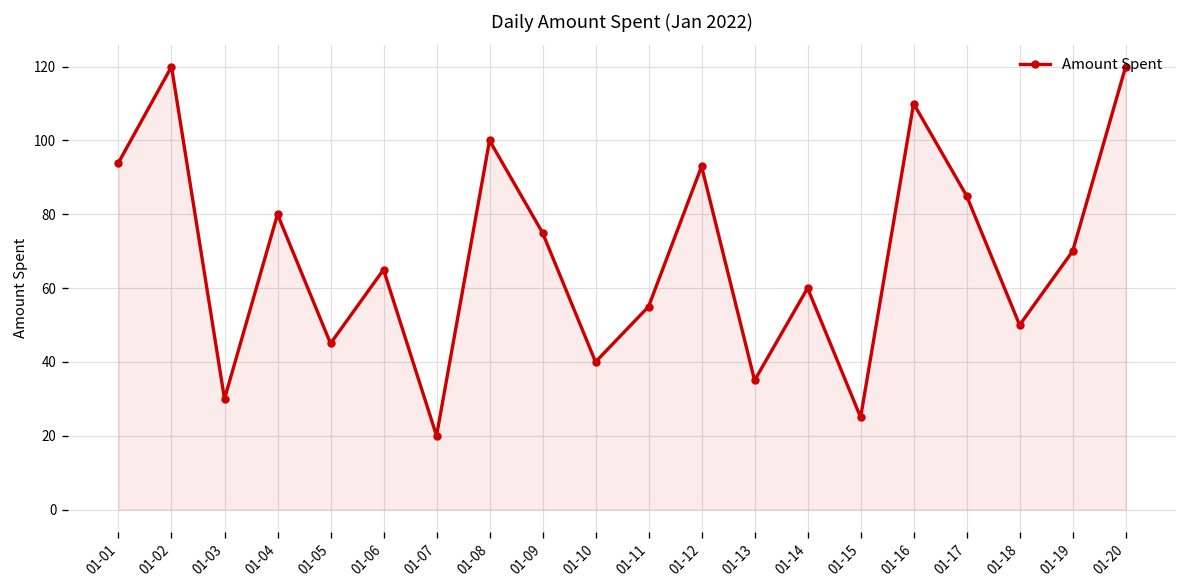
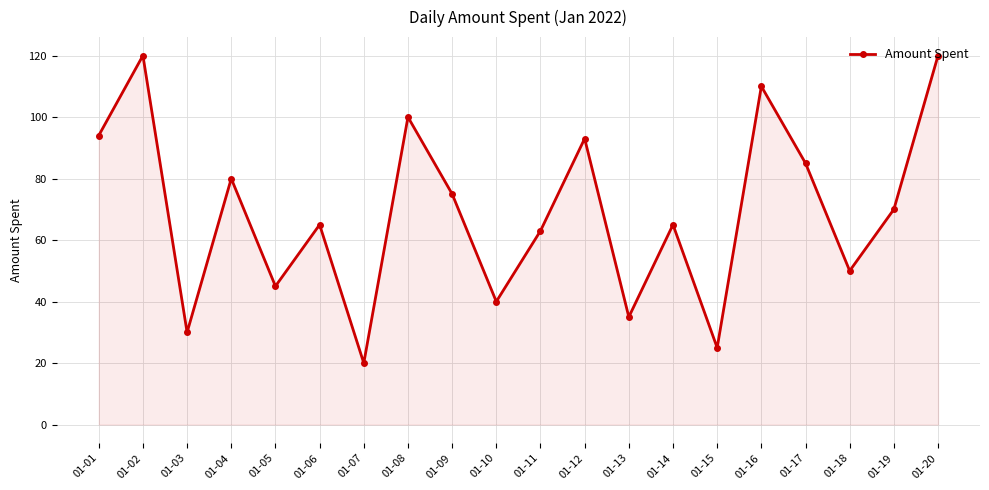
01-11: 55 -> 63
01-14: 60 -> 65
